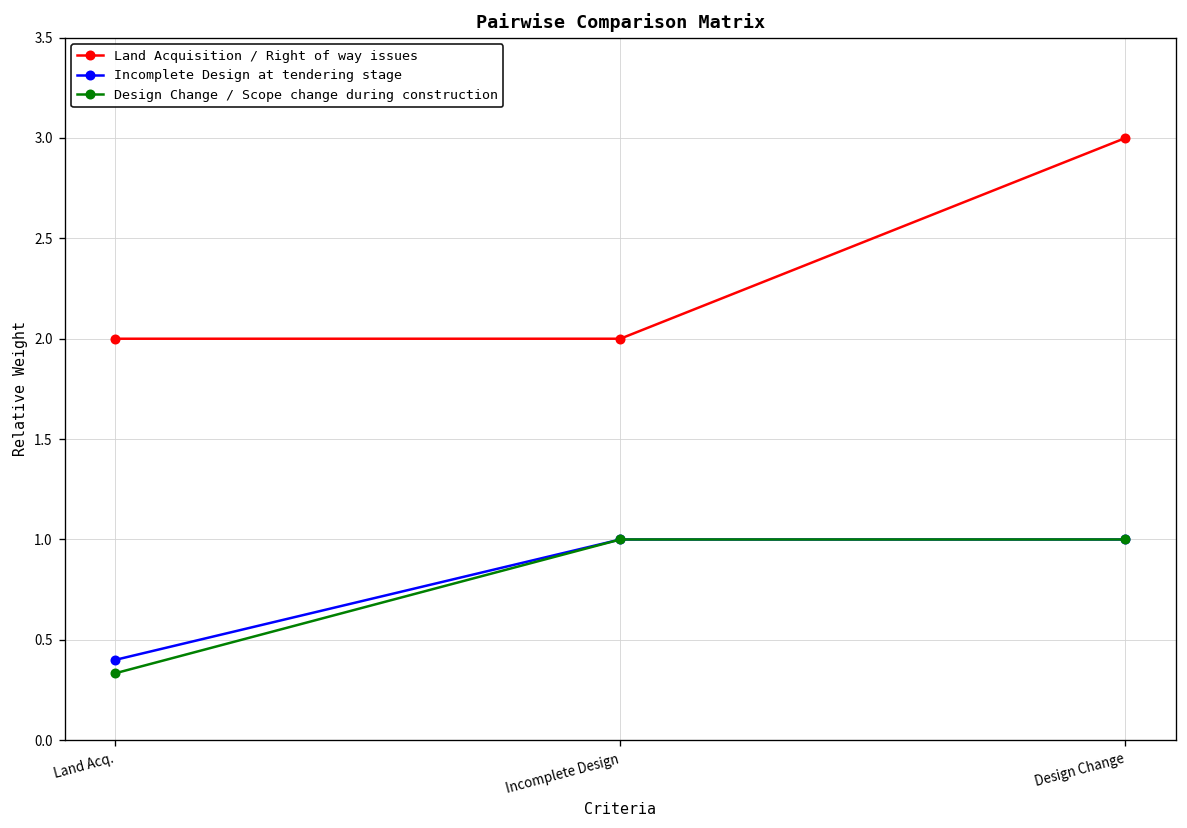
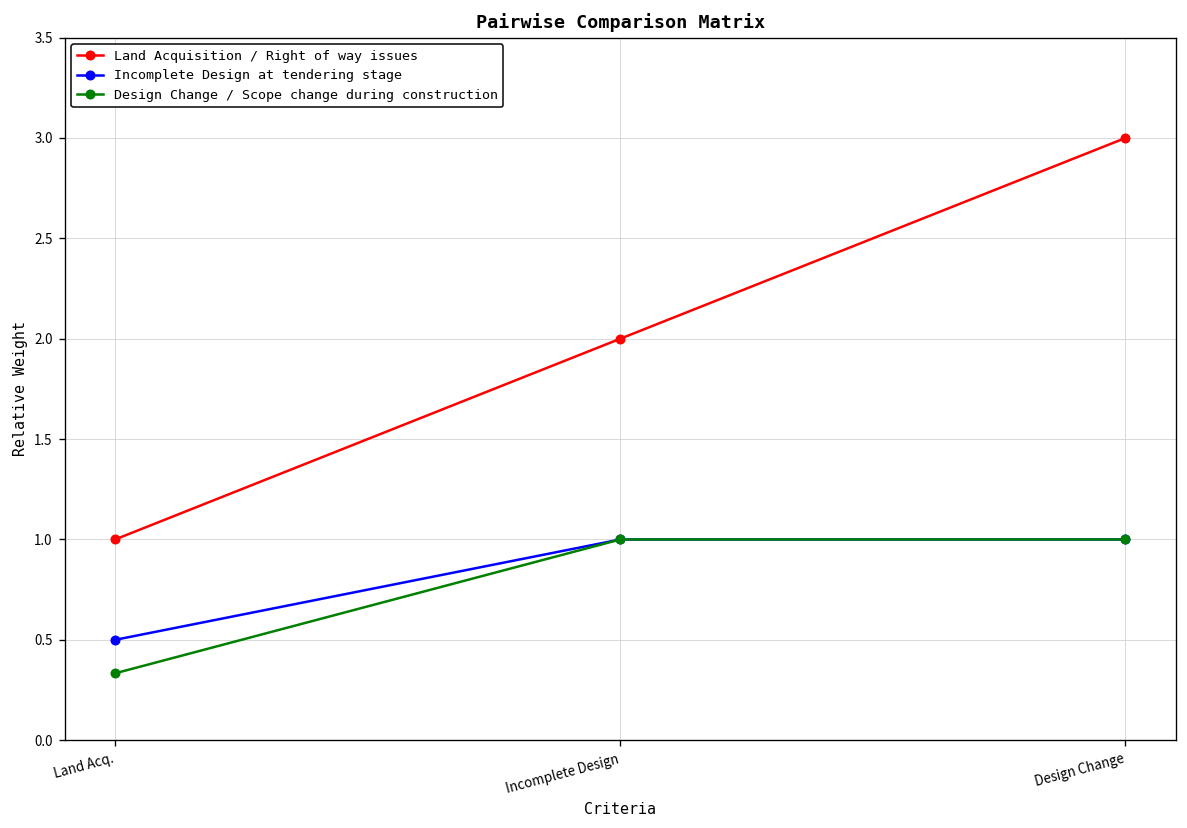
Land Acquisition / Right of way issues, Land Acq.: 2 -> 1
Incomplete Design at tendering stage, Land Acq.: 0.4 -> 0.5
